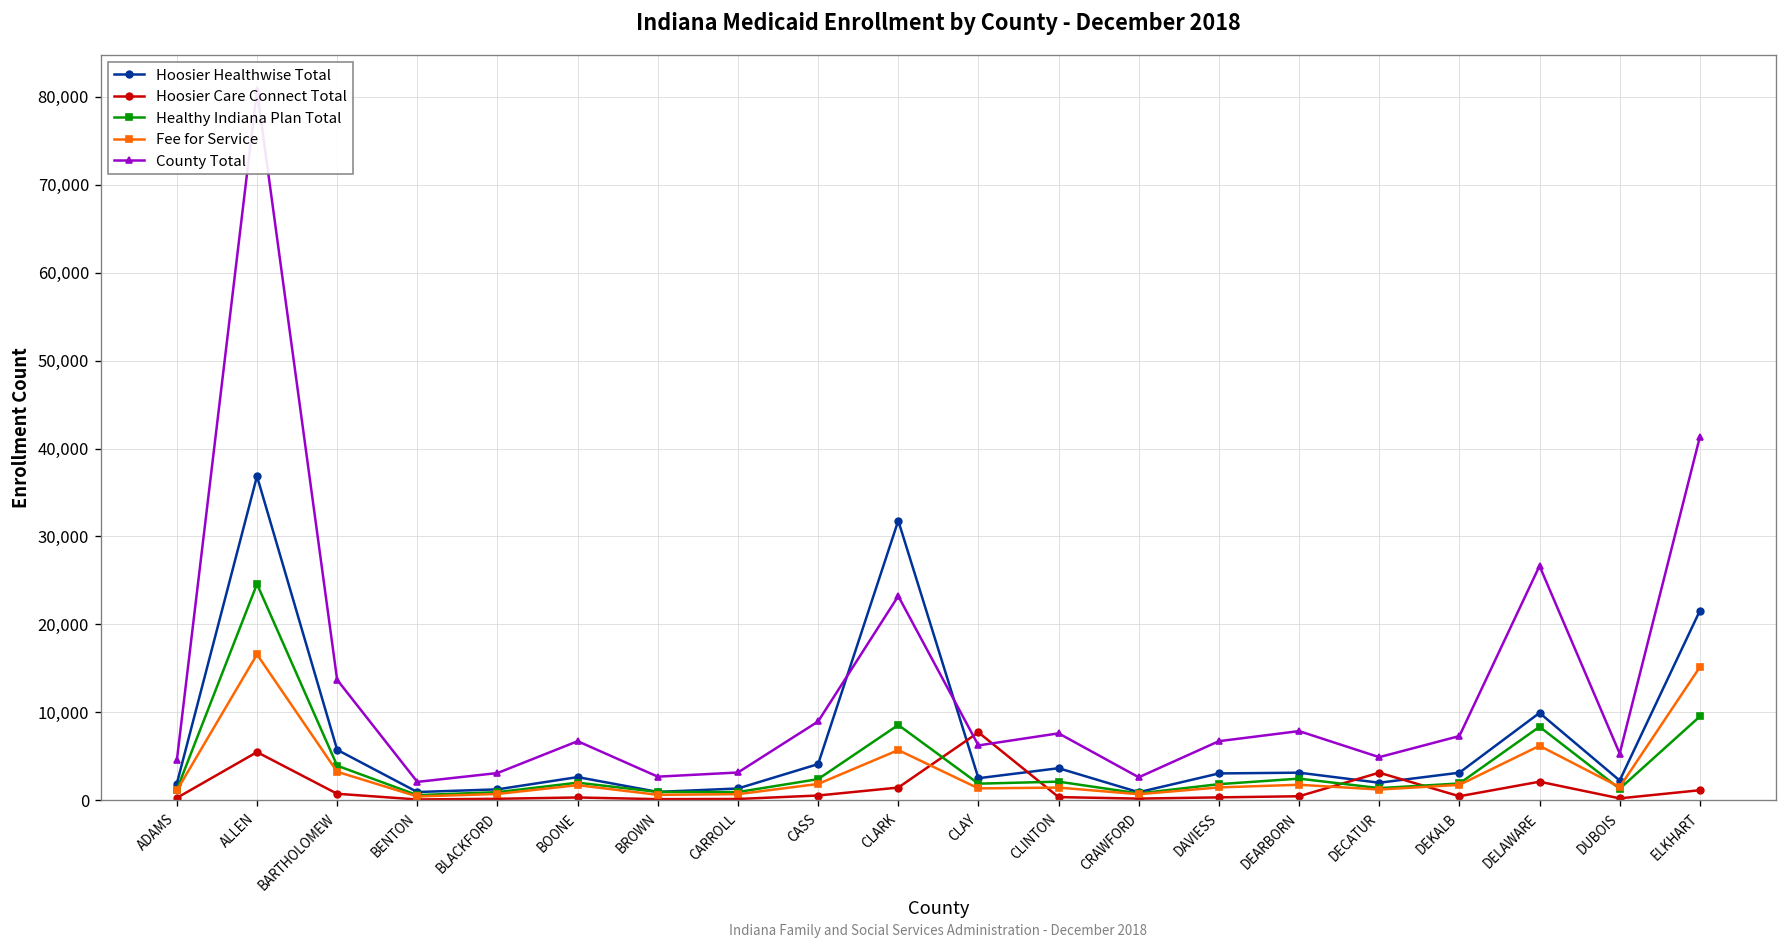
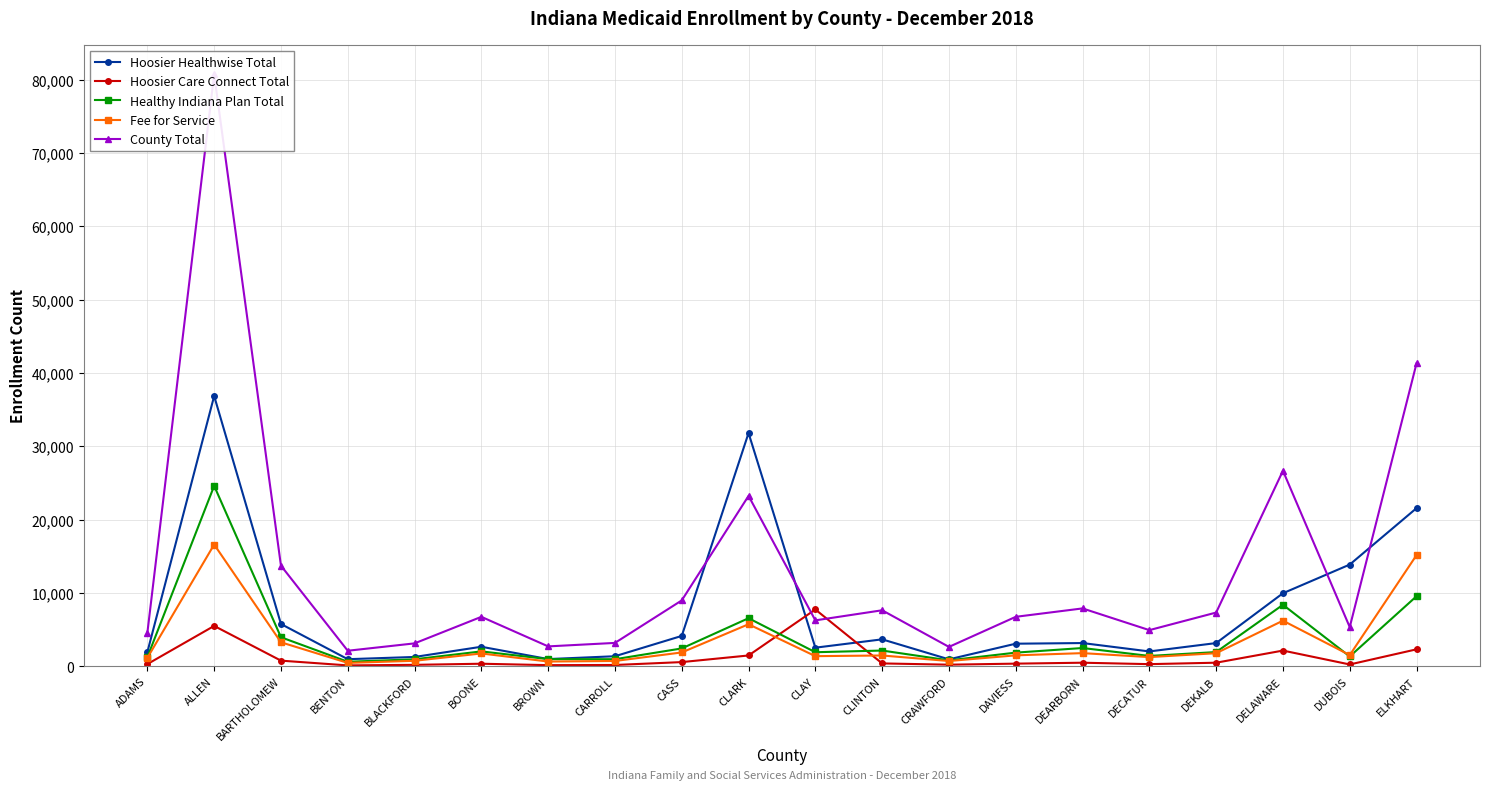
Healthy Indiana Plan Total, CLARK: 9,000 -> 7,000
Hoosier Care Connect Total, DECATUR: 3,000 -> 0
Hoosier Healthwise Total, DUBOIS: 2,000 -> 14,000
Hoosier Care Connect Total, ELKHART: 1,000 -> 2,000
